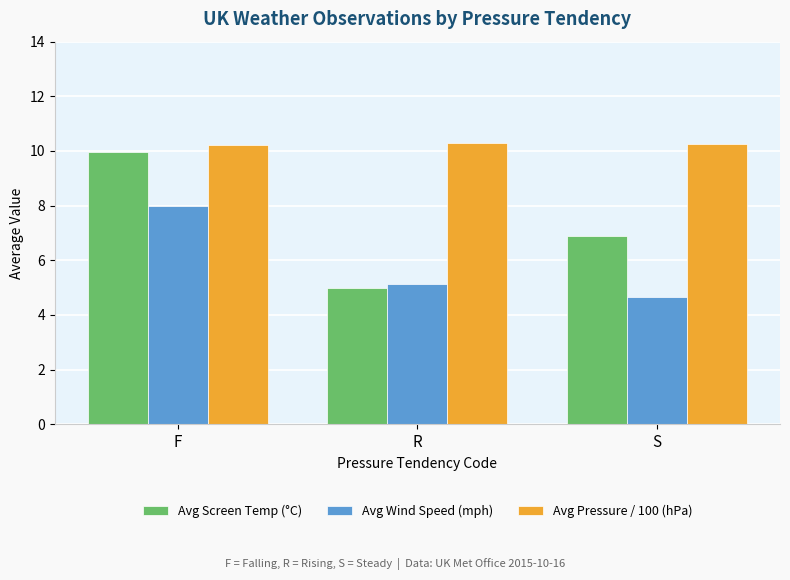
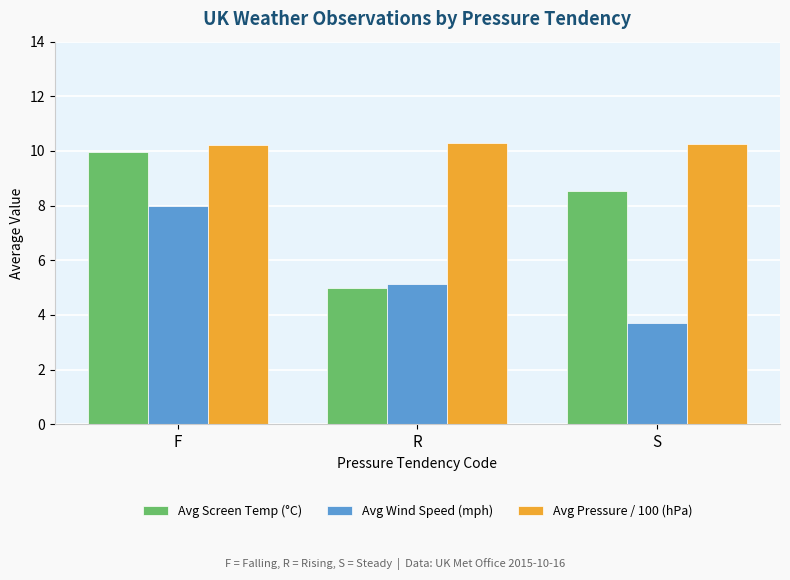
Avg Screen Temp (°C), S: 6.9 -> 8.5
Avg Wind Speed (mph), S: 4.6 -> 3.7
